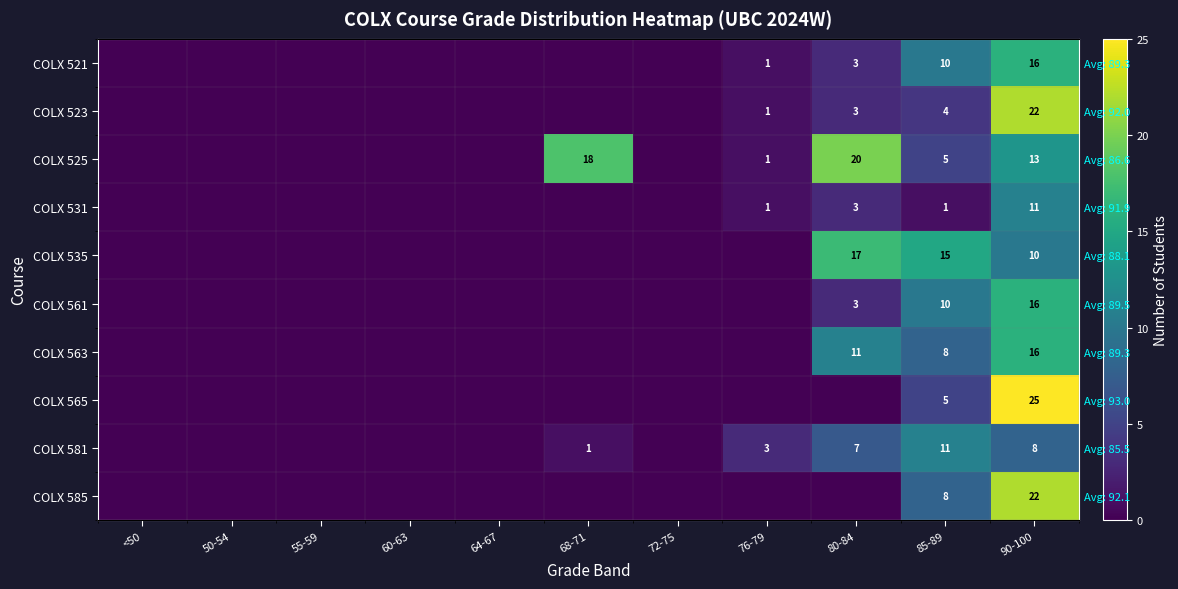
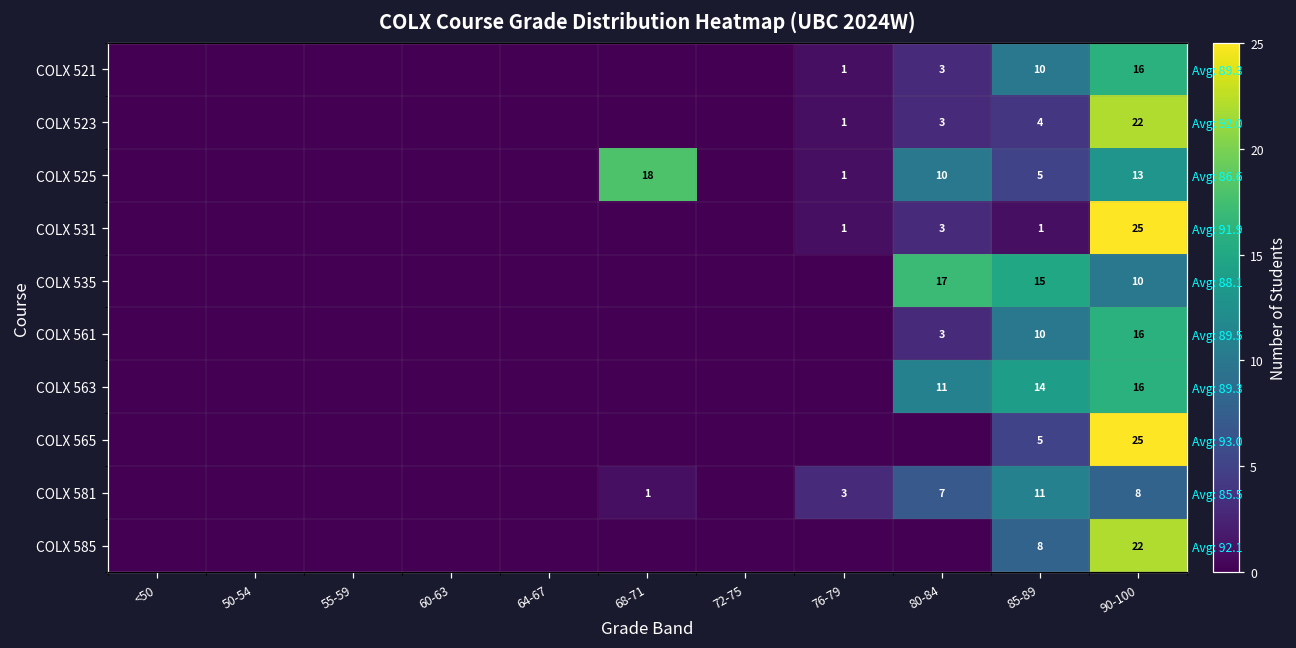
COLX 525, 80-84: 20 -> 10
COLX 531, 90-100: 11 -> 25
COLX 563, 85-89: 8 -> 14
